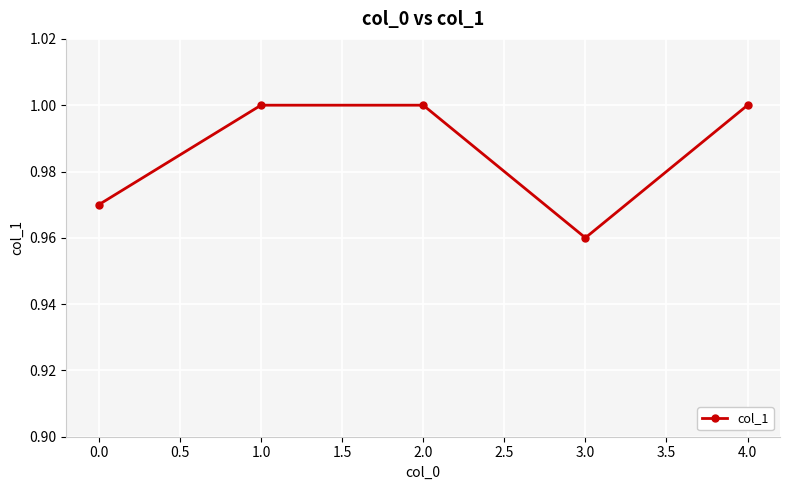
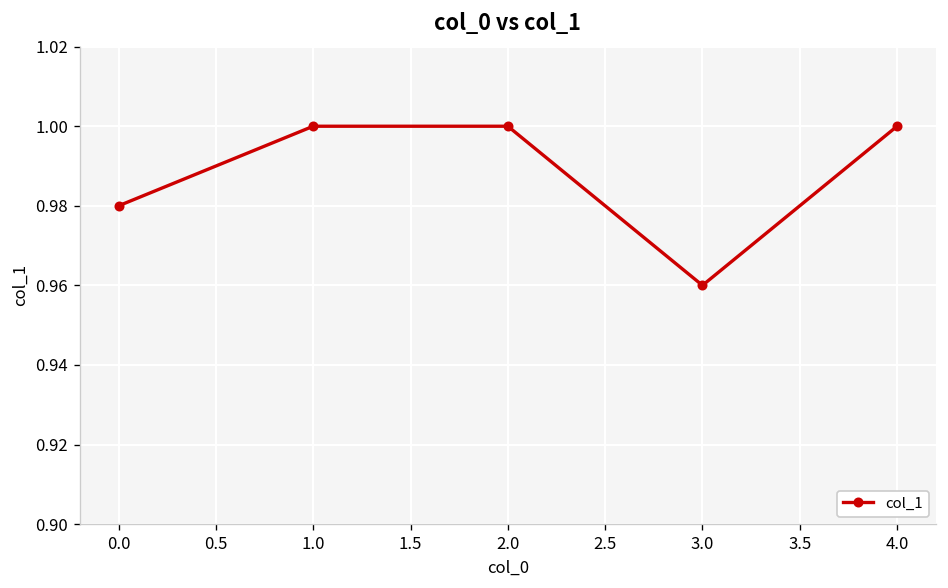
0.0: 0.97 -> 0.98
